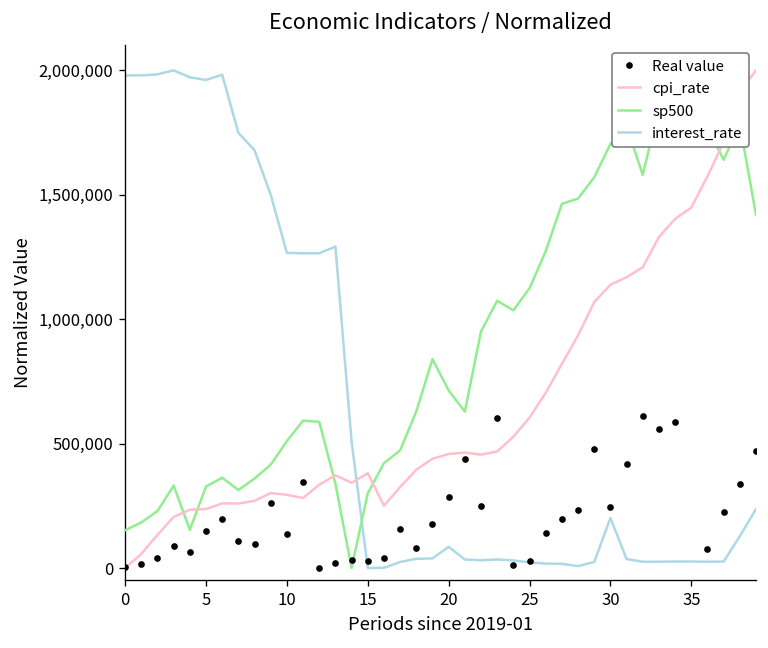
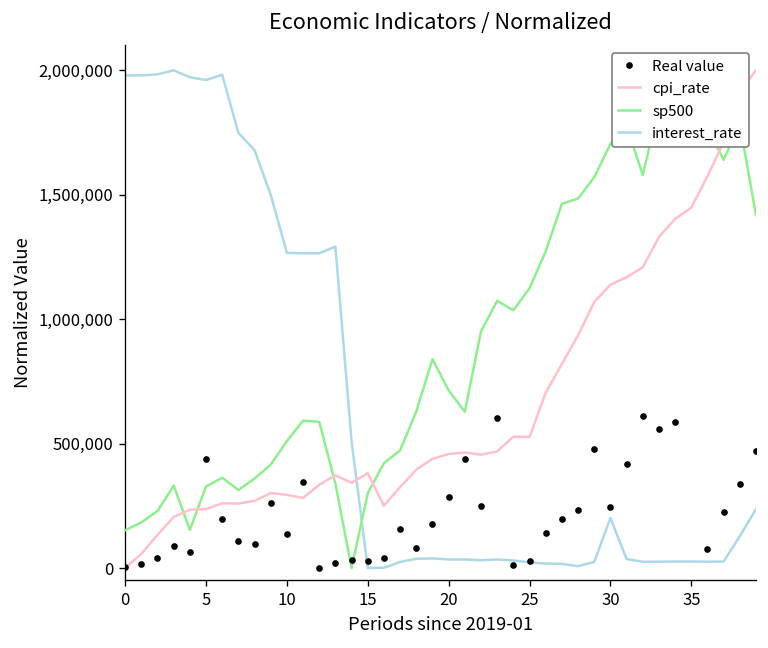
Real value, 5: 150,000 -> 440,000
interest_rate, 20: 90,000 -> 30,000
cpi_rate, 25: 600,000 -> 530,000
